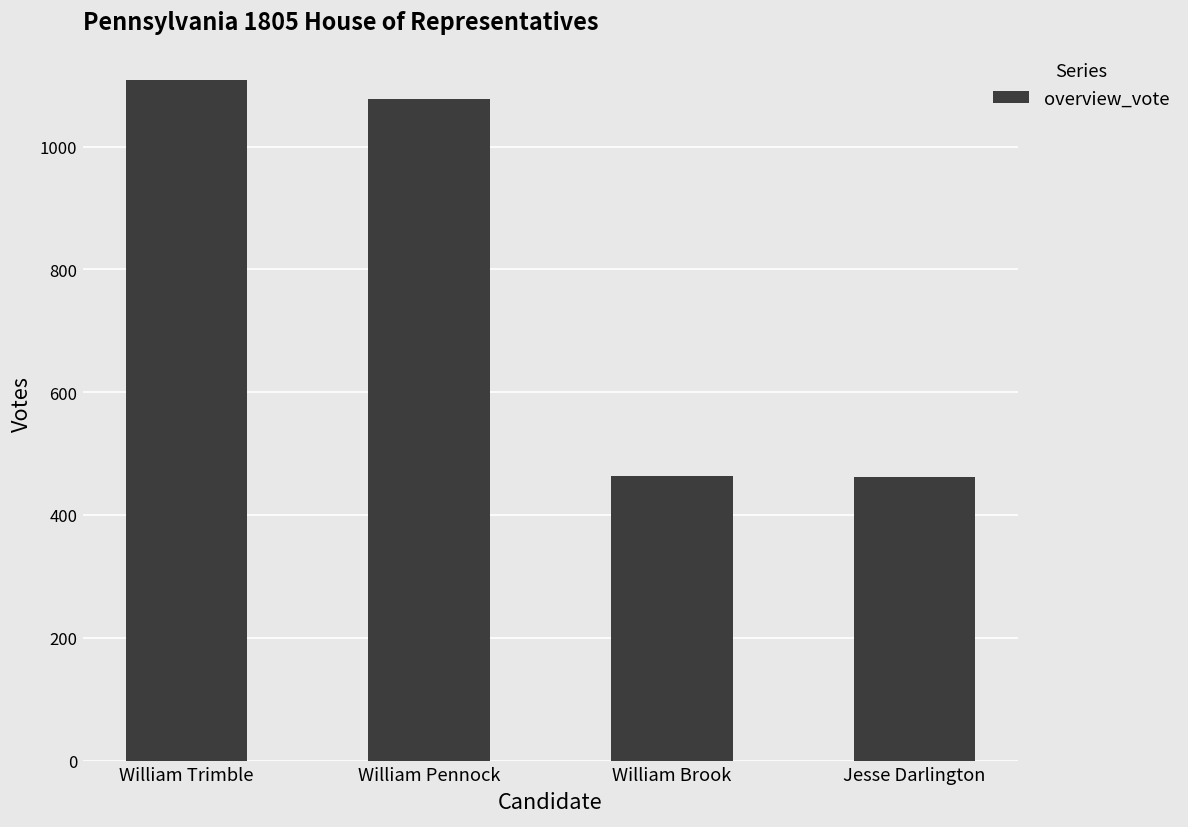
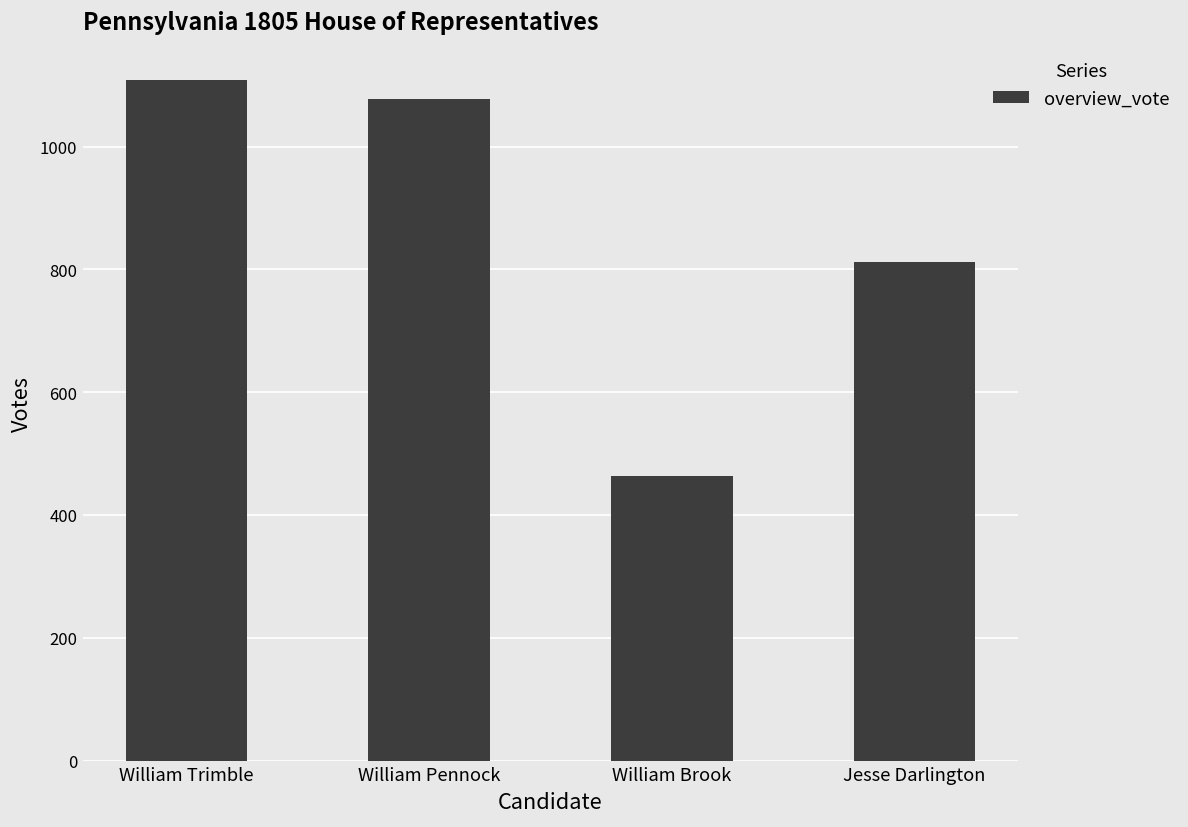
Jesse Darlington: 460 -> 810
